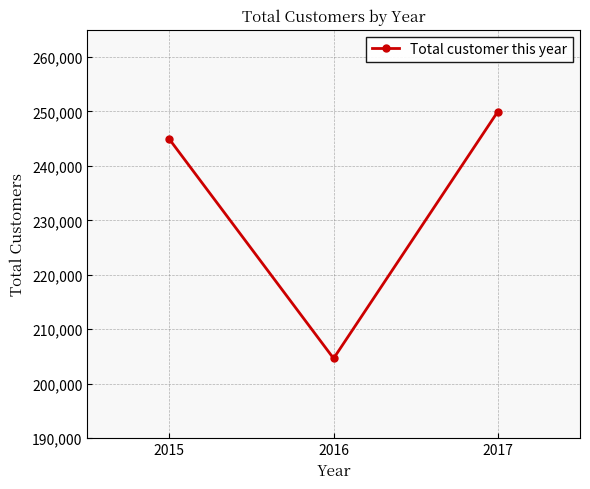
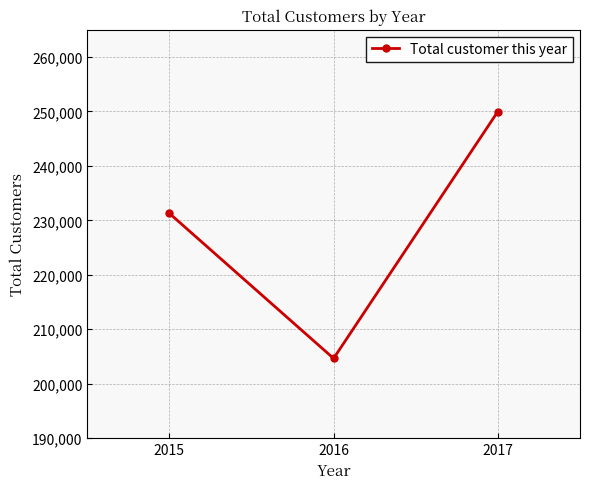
2015: 245,000 -> 231,000
